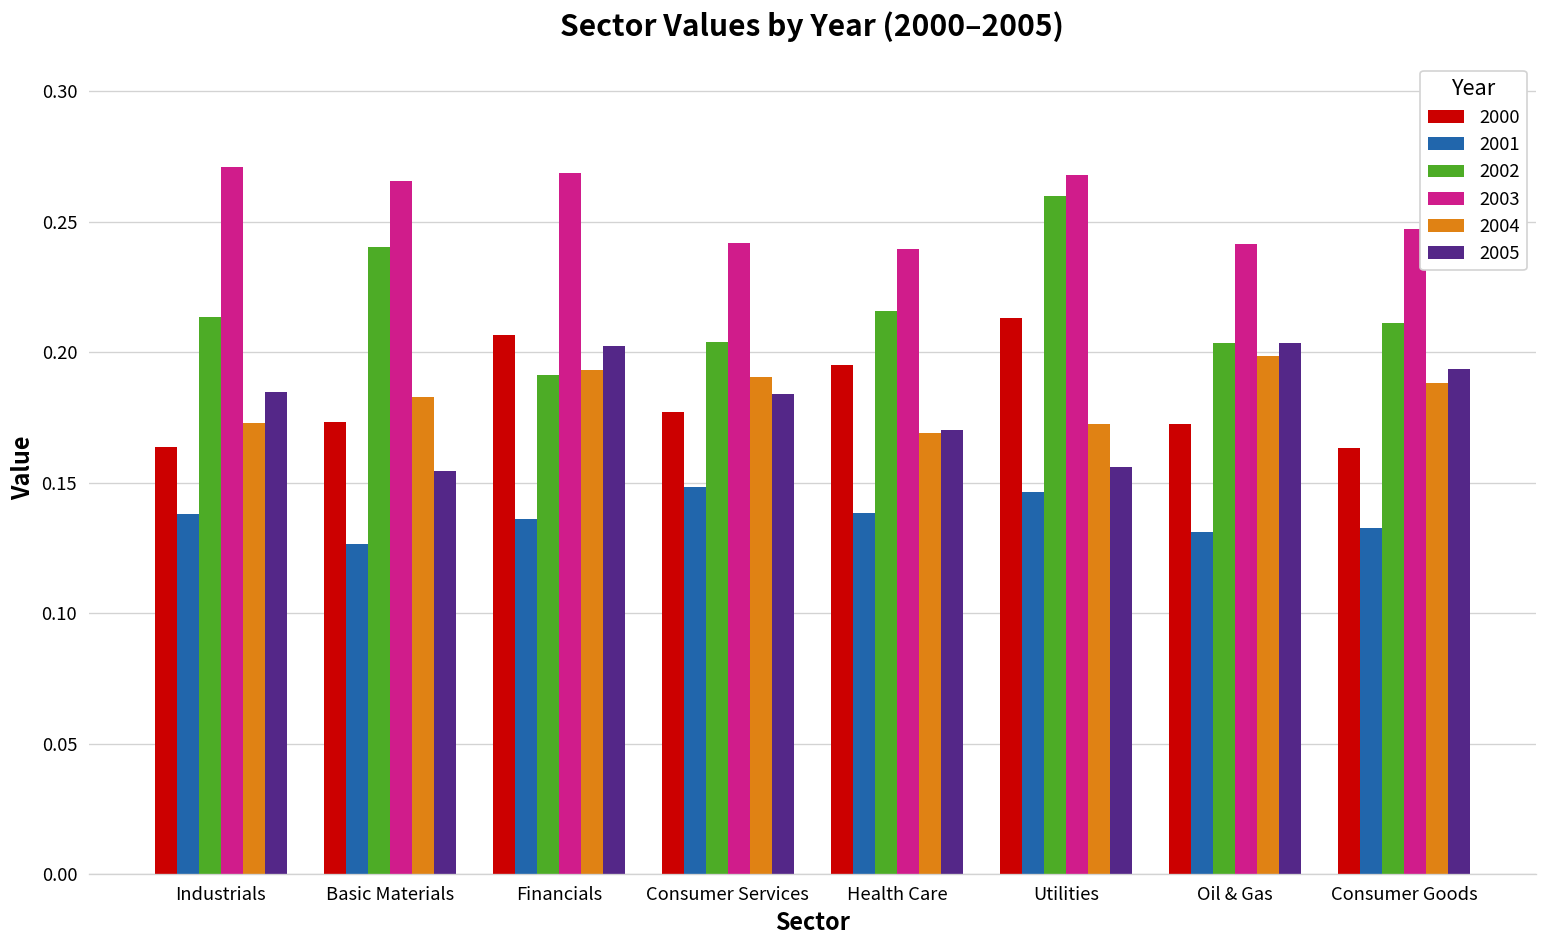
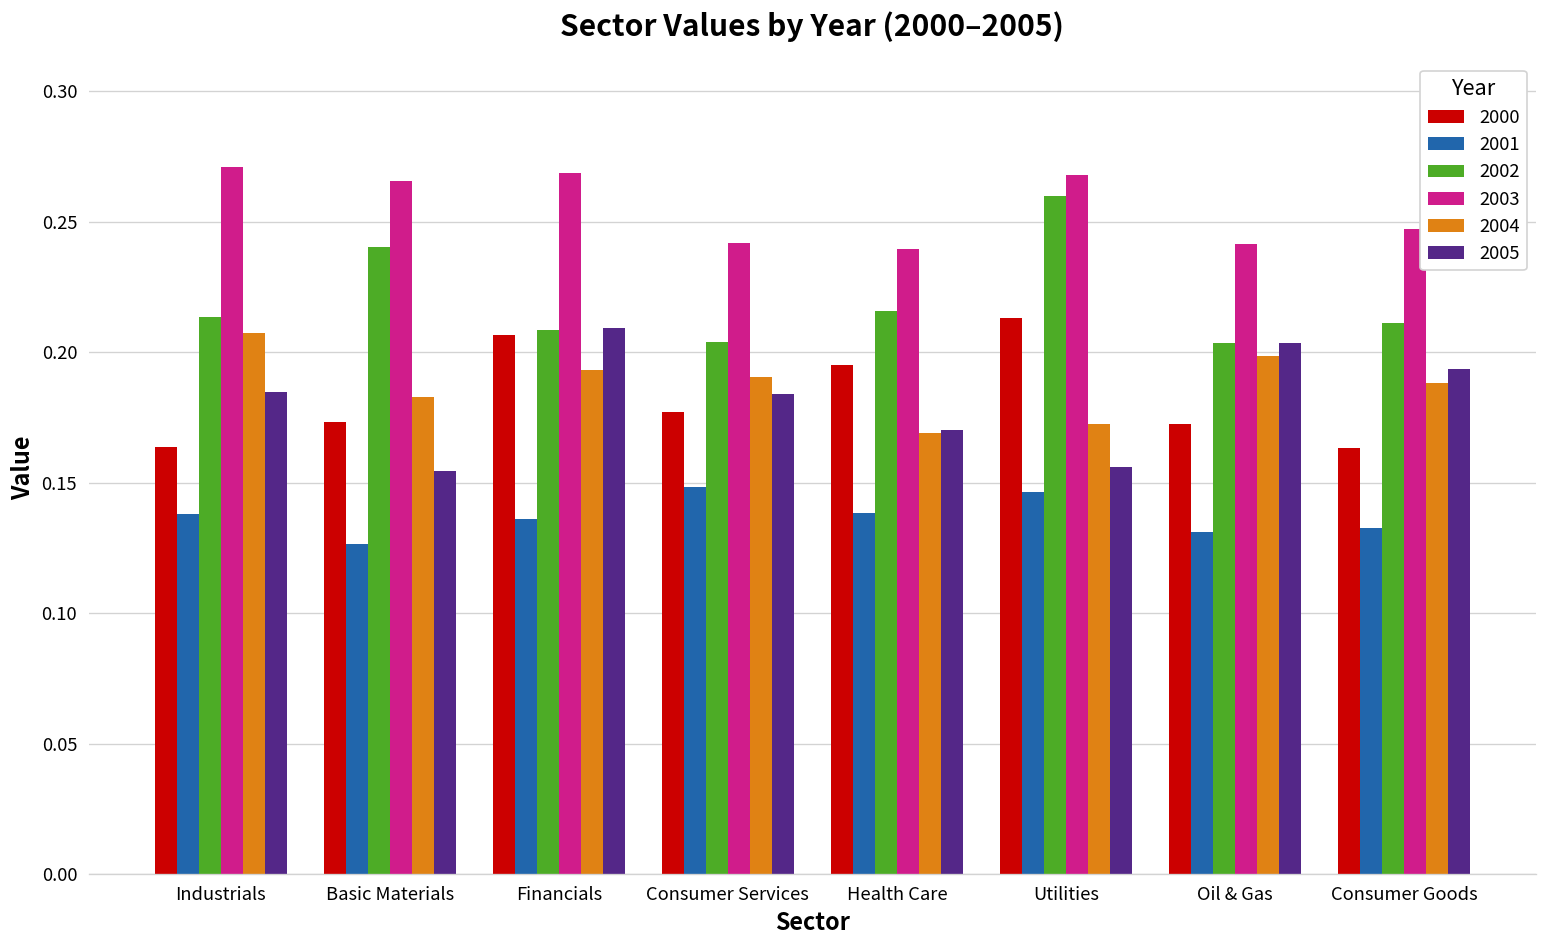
2004, Industrials: 0.173 -> 0.208
2002, Financials: 0.191 -> 0.208
2005, Financials: 0.202 -> 0.209
